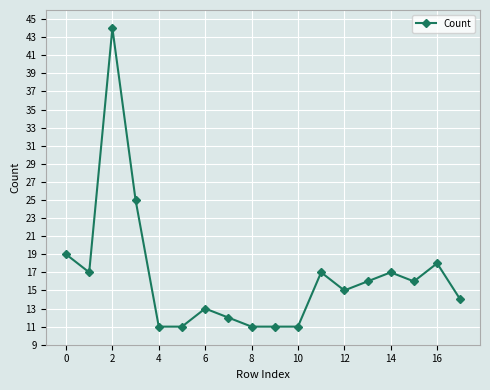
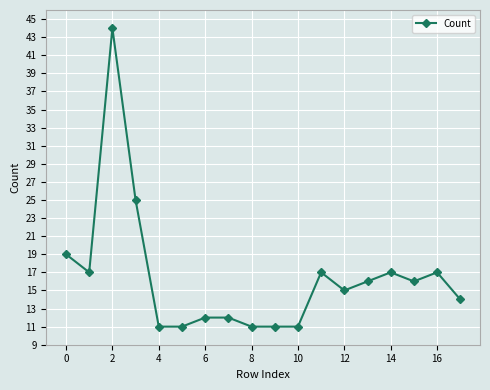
6: 13 -> 12
16: 18 -> 17
